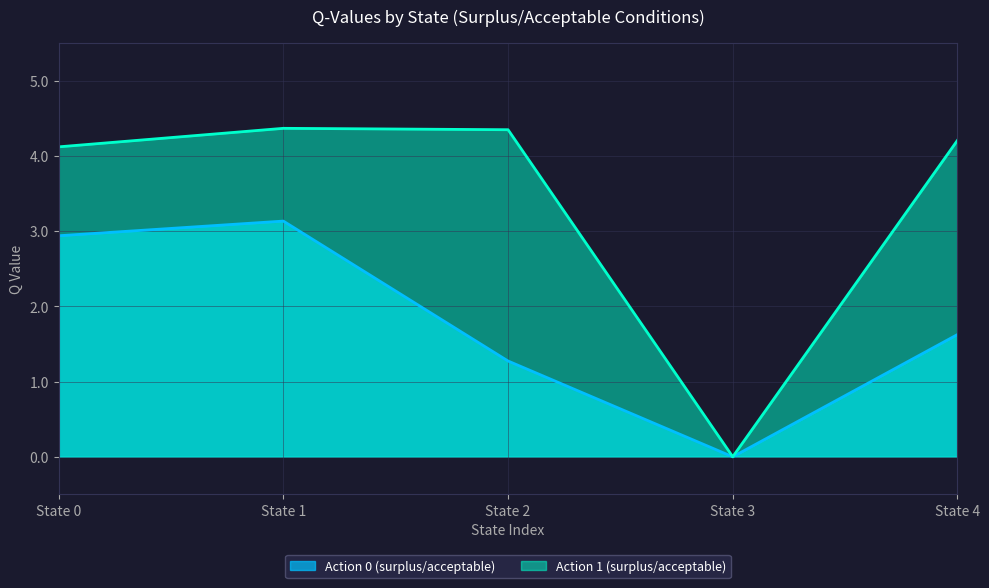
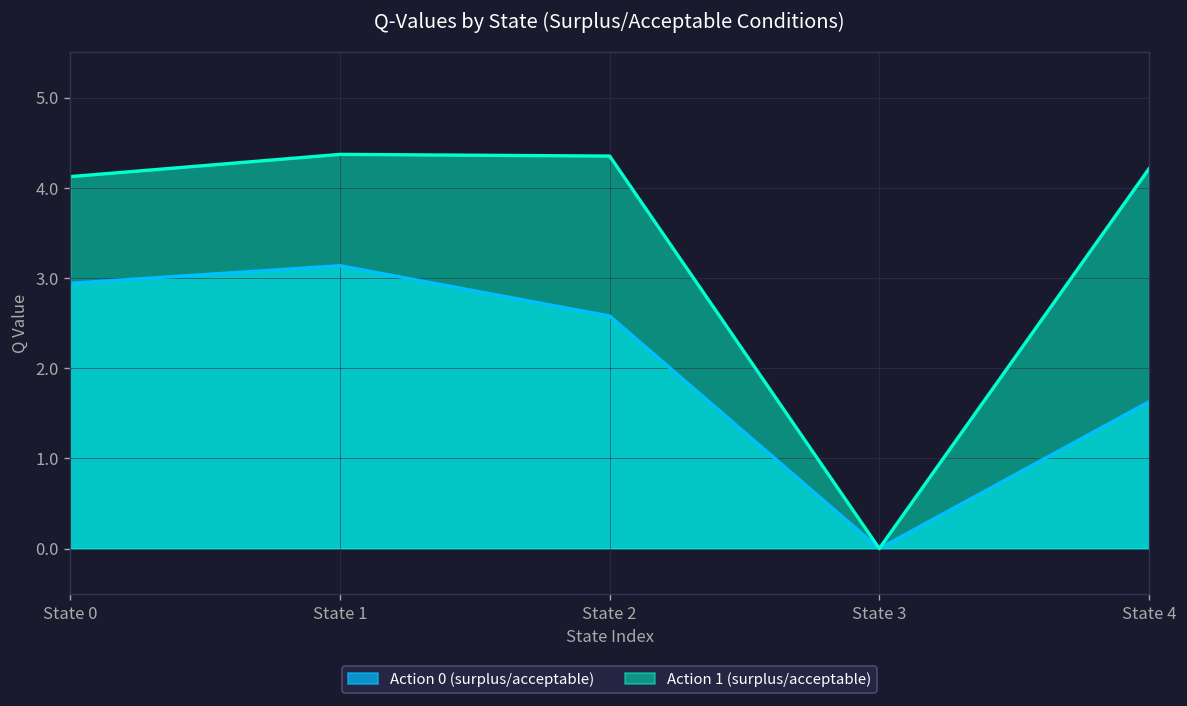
Action 0 (surplus/acceptable), State 2: 1.3 -> 2.6
